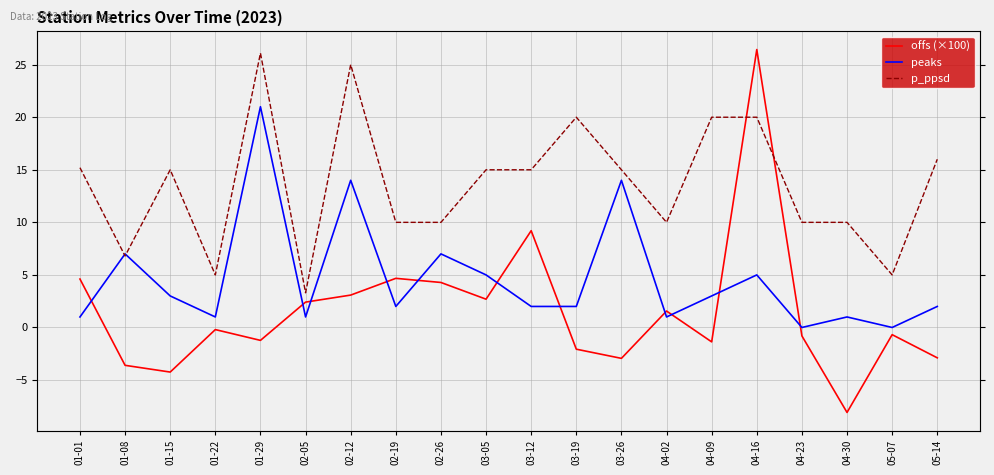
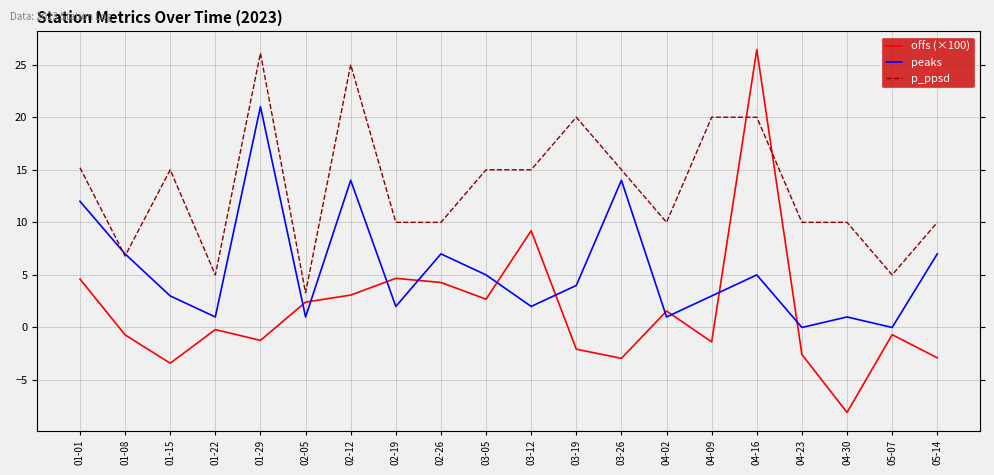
peaks, 01-01: 1 -> 12
offs (×100), 01-08: -3.6 -> -0.7
offs (×100), 01-15: -4.2 -> -3.4
peaks, 03-19: 2 -> 4
offs (×100), 04-23: -0.8 -> -2.6
peaks, 05-14: 2 -> 7
p_ppsd, 05-14: 16 -> 10
